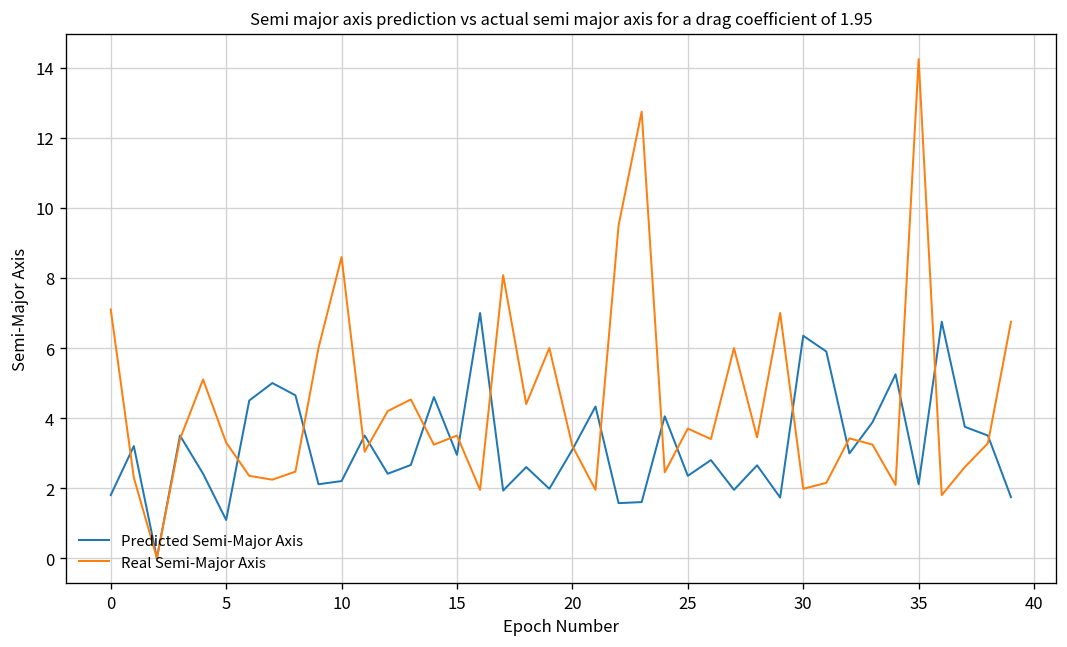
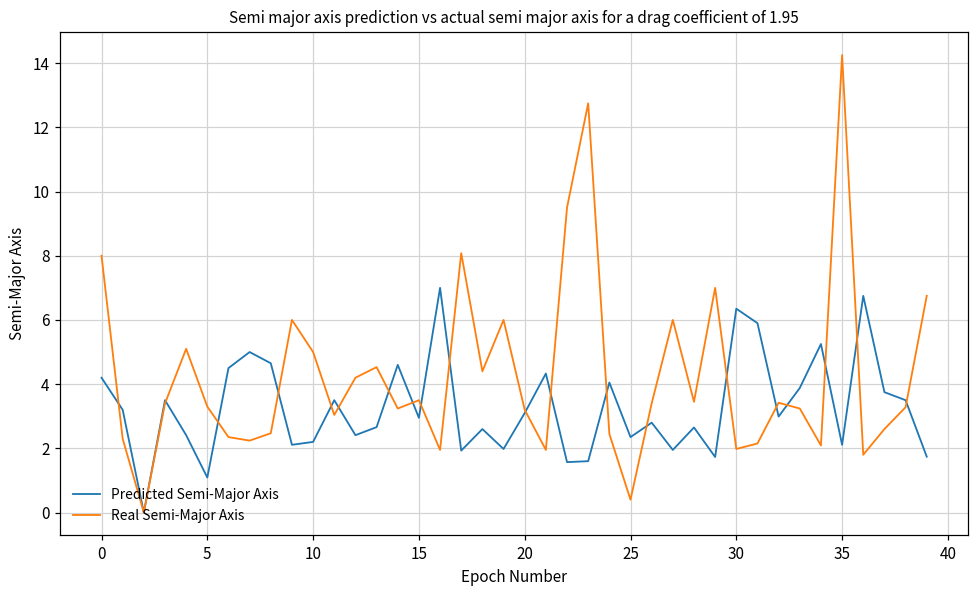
Predicted Semi-Major Axis, 0: 1.8 -> 4.2
Real Semi-Major Axis, 0: 7.1 -> 8.0
Real Semi-Major Axis, 10: 8.6 -> 5.0
Real Semi-Major Axis, 25: 3.7 -> 0.4
